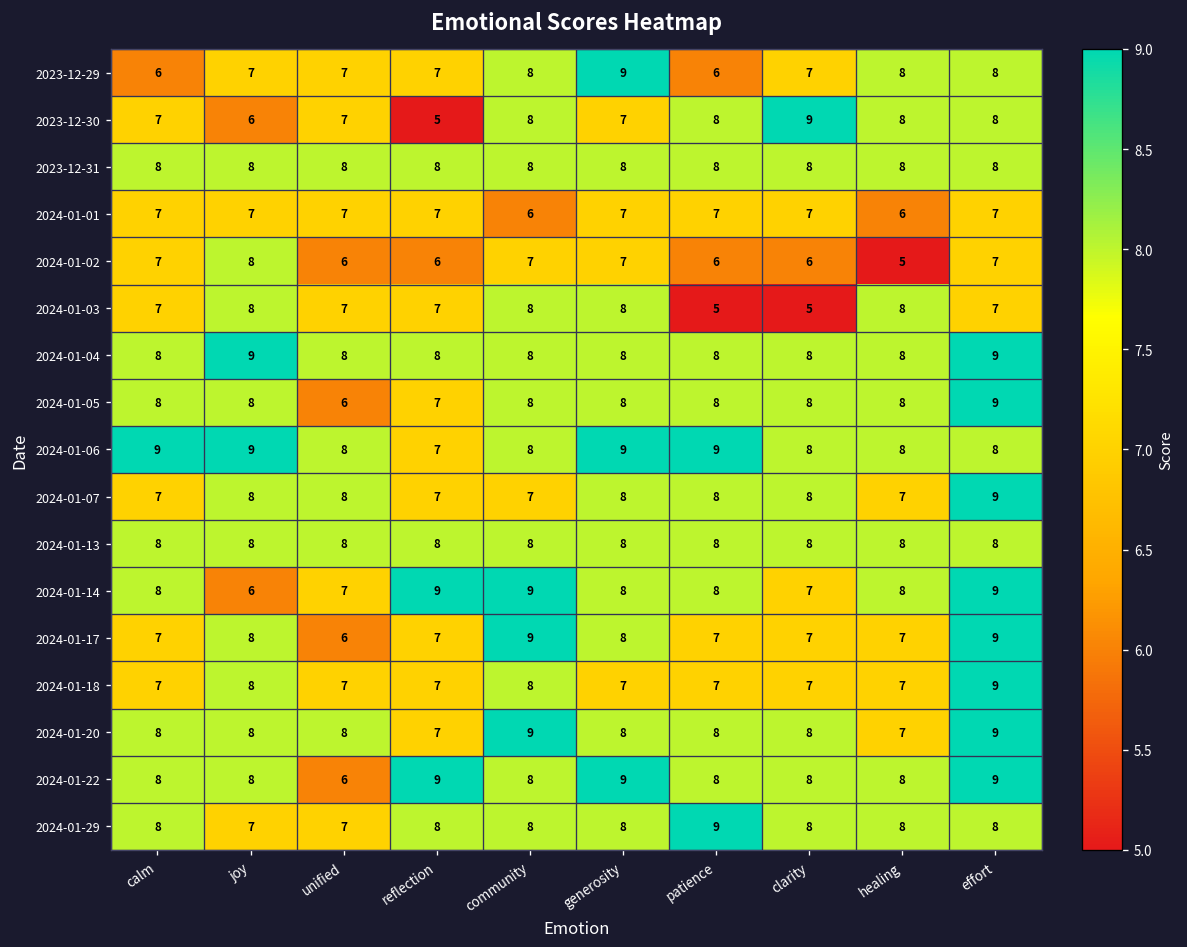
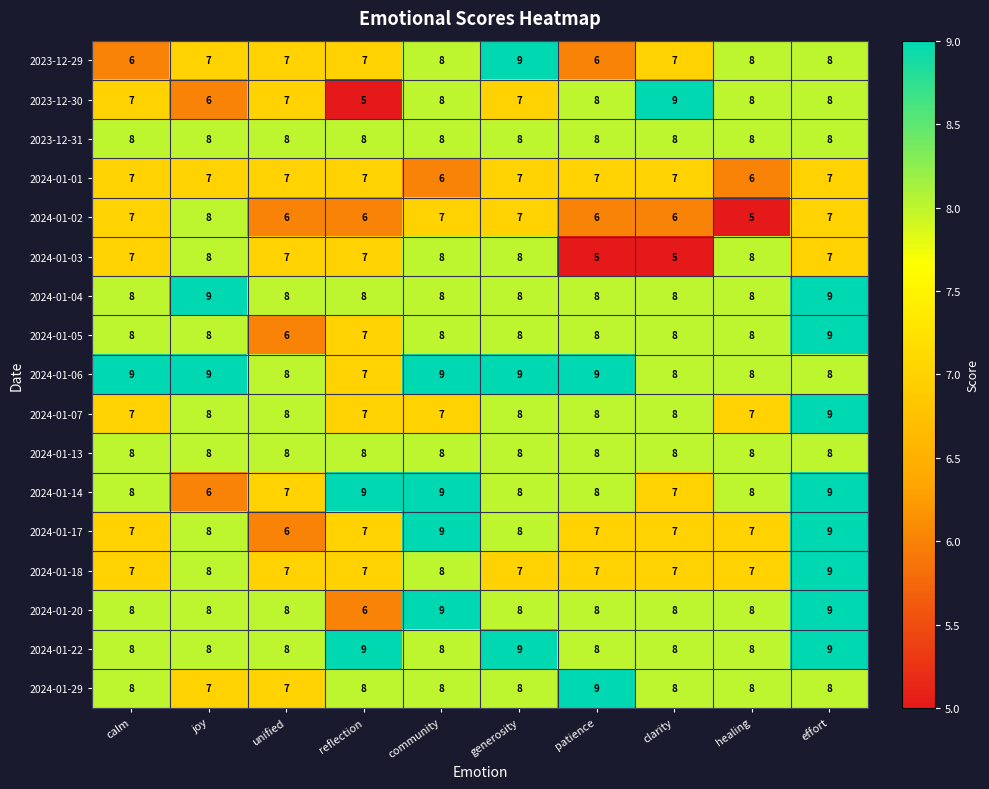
2024-01-06, community: 8 -> 9
2024-01-20, reflection: 7 -> 6
2024-01-20, healing: 7 -> 8
2024-01-22, unified: 6 -> 8
